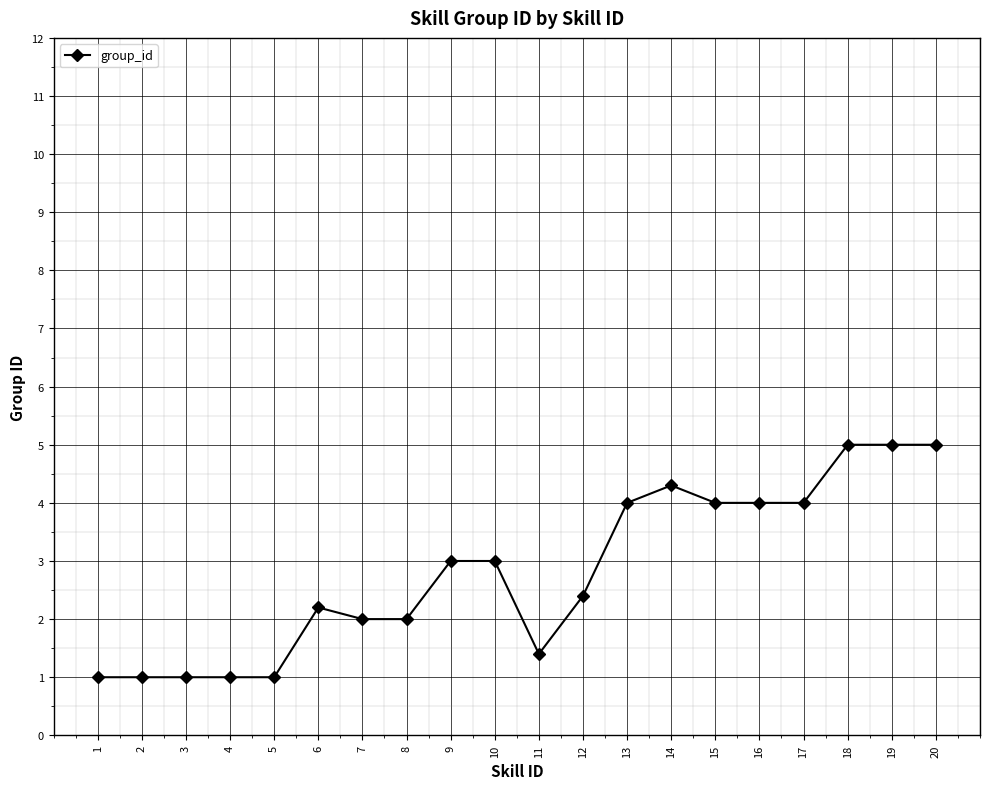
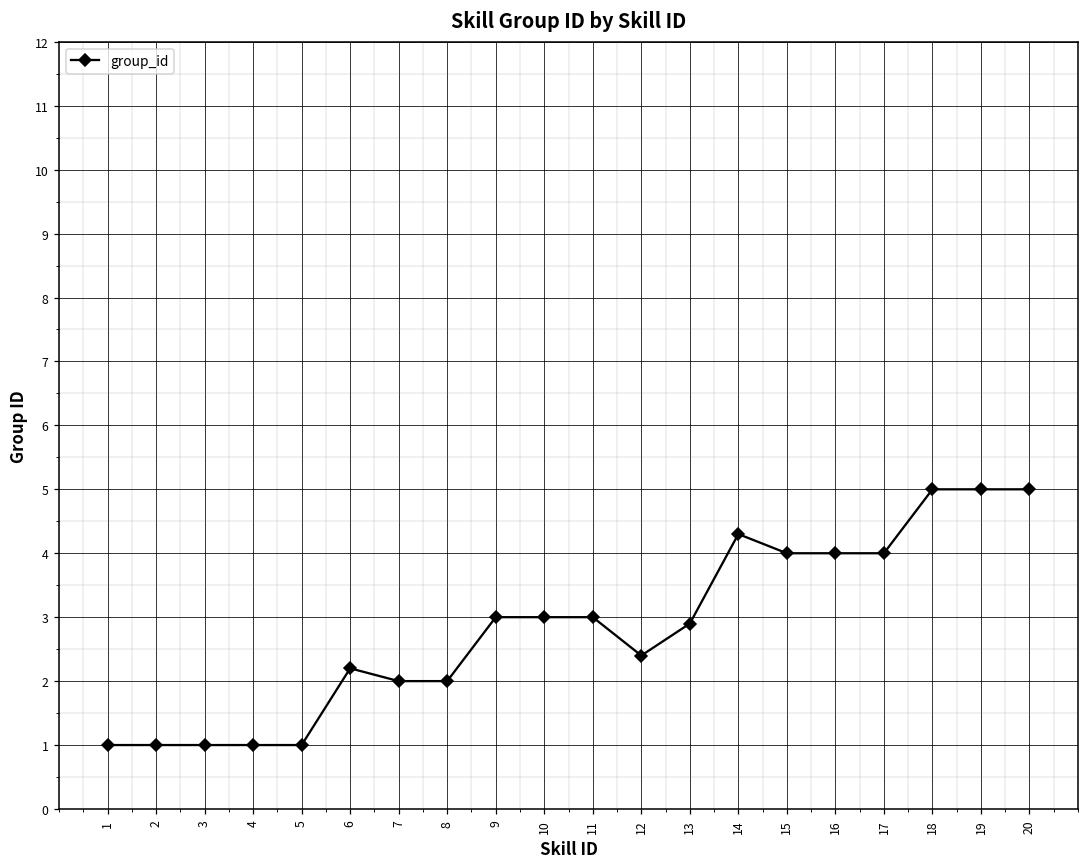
11: 1.4 -> 3.0
13: 4.0 -> 2.9
